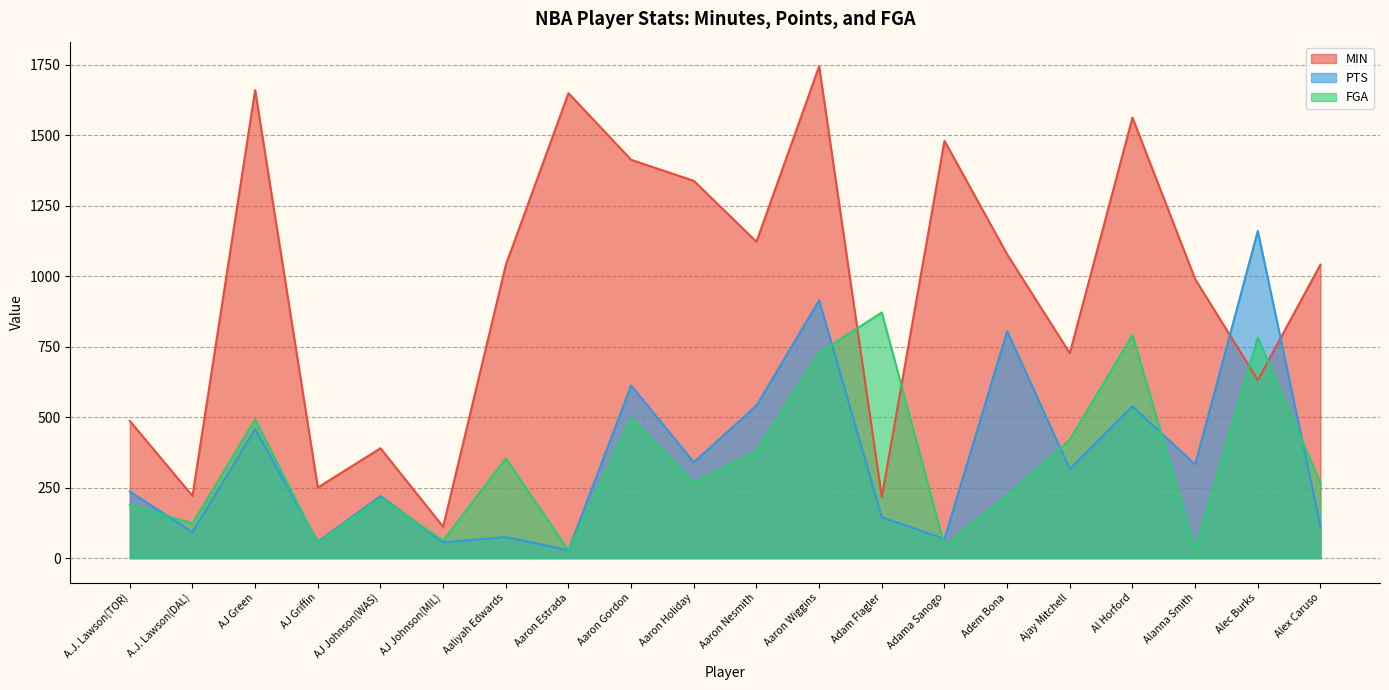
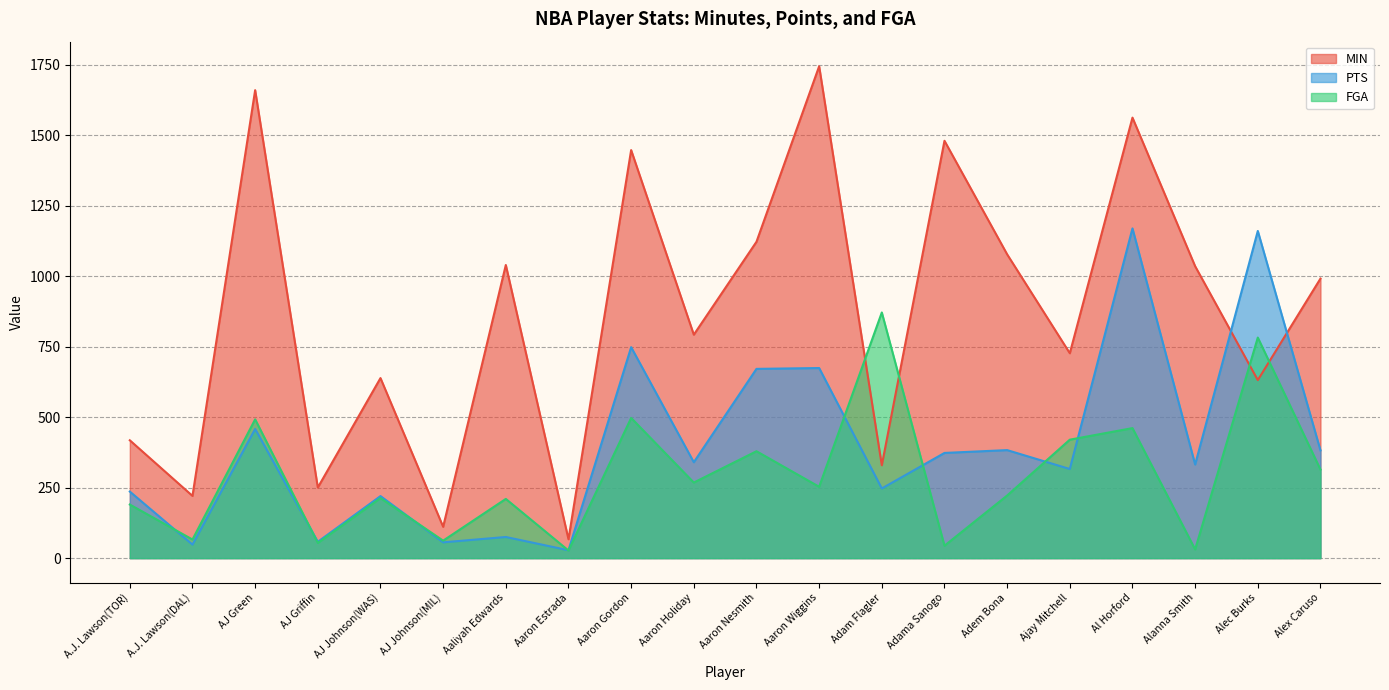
MIN, A.J. Lawson(TOR): 490 -> 420
PTS, A.J. Lawson(DAL): 90 -> 50
FGA, A.J. Lawson(DAL): 120 -> 70
MIN, AJ Johnson(WAS): 390 -> 640
FGA, Aaliyah Edwards: 350 -> 210
MIN, Aaron Estrada: 1650 -> 70
MIN, Aaron Gordon: 1410 -> 1450
PTS, Aaron Gordon: 610 -> 750
MIN, Aaron Holiday: 1340 -> 790
PTS, Aaron Nesmith: 540 -> 670
PTS, Aaron Wiggins: 910 -> 670
FGA, Aaron Wiggins: 730 -> 250
MIN, Adam Flagler: 220 -> 330
PTS, Adam Flagler: 150 -> 250
PTS, Adama Sanogo: 70 -> 370
PTS, Adem Bona: 810 -> 380
PTS, Al Horford: 540 -> 1170
FGA, Al Horford: 790 -> 460
MIN, Alanna Smith: 990 -> 1030
MIN, Alex Caruso: 1040 -> 990
PTS, Alex Caruso: 110 -> 380
FGA, Alex Caruso: 270 -> 310
